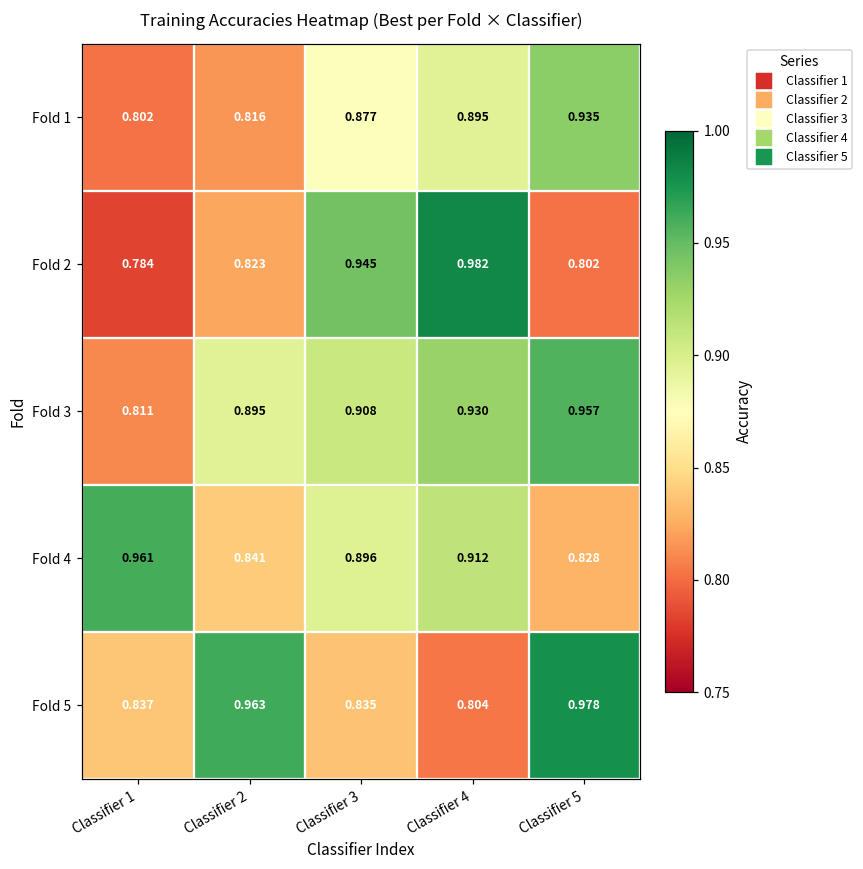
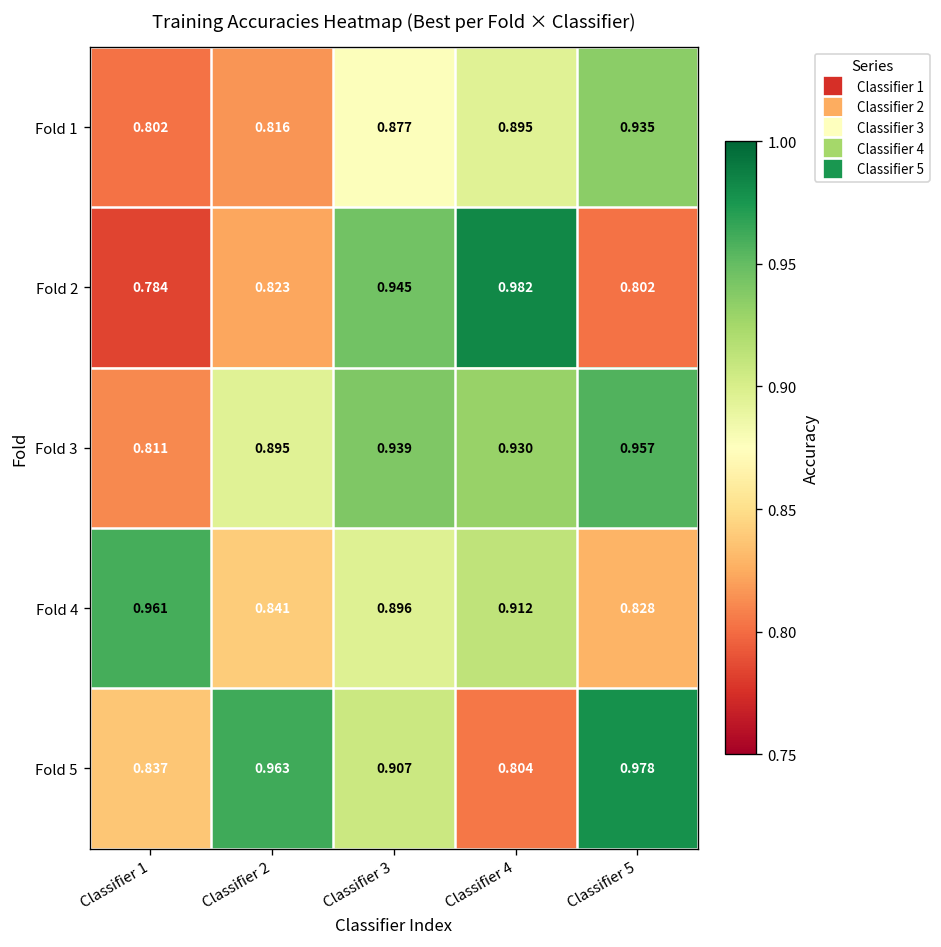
Fold 3, Classifier 3: 0.908 -> 0.939
Fold 5, Classifier 3: 0.835 -> 0.907
